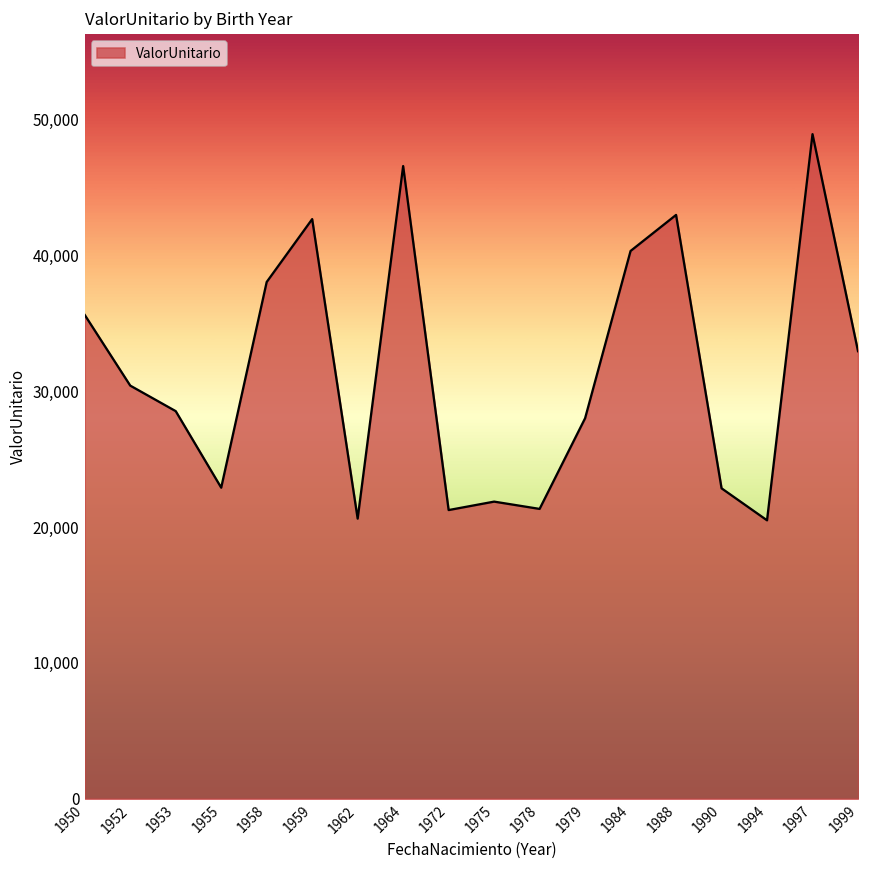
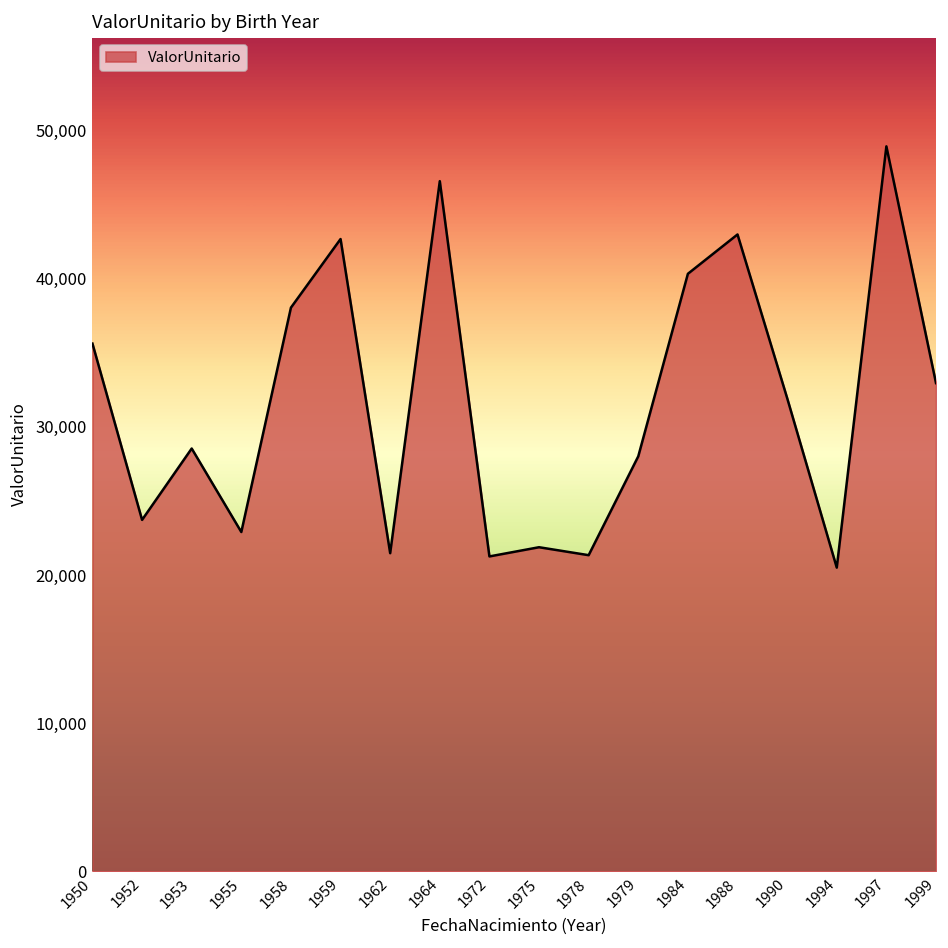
1952: 30,400 -> 23,700
1962: 20,600 -> 21,500
1990: 22,900 -> 31,900
